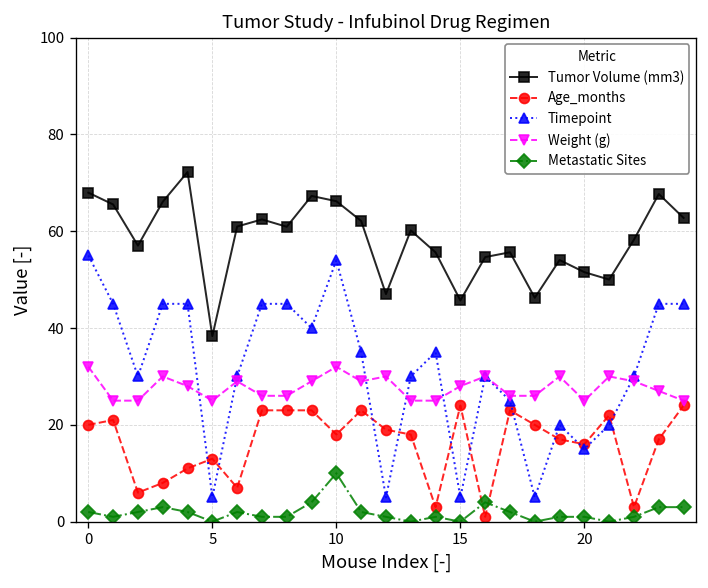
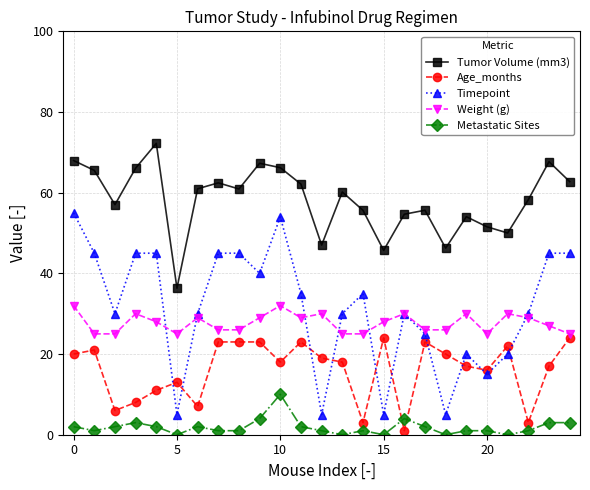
Tumor Volume (mm3), 5: 38 -> 36
